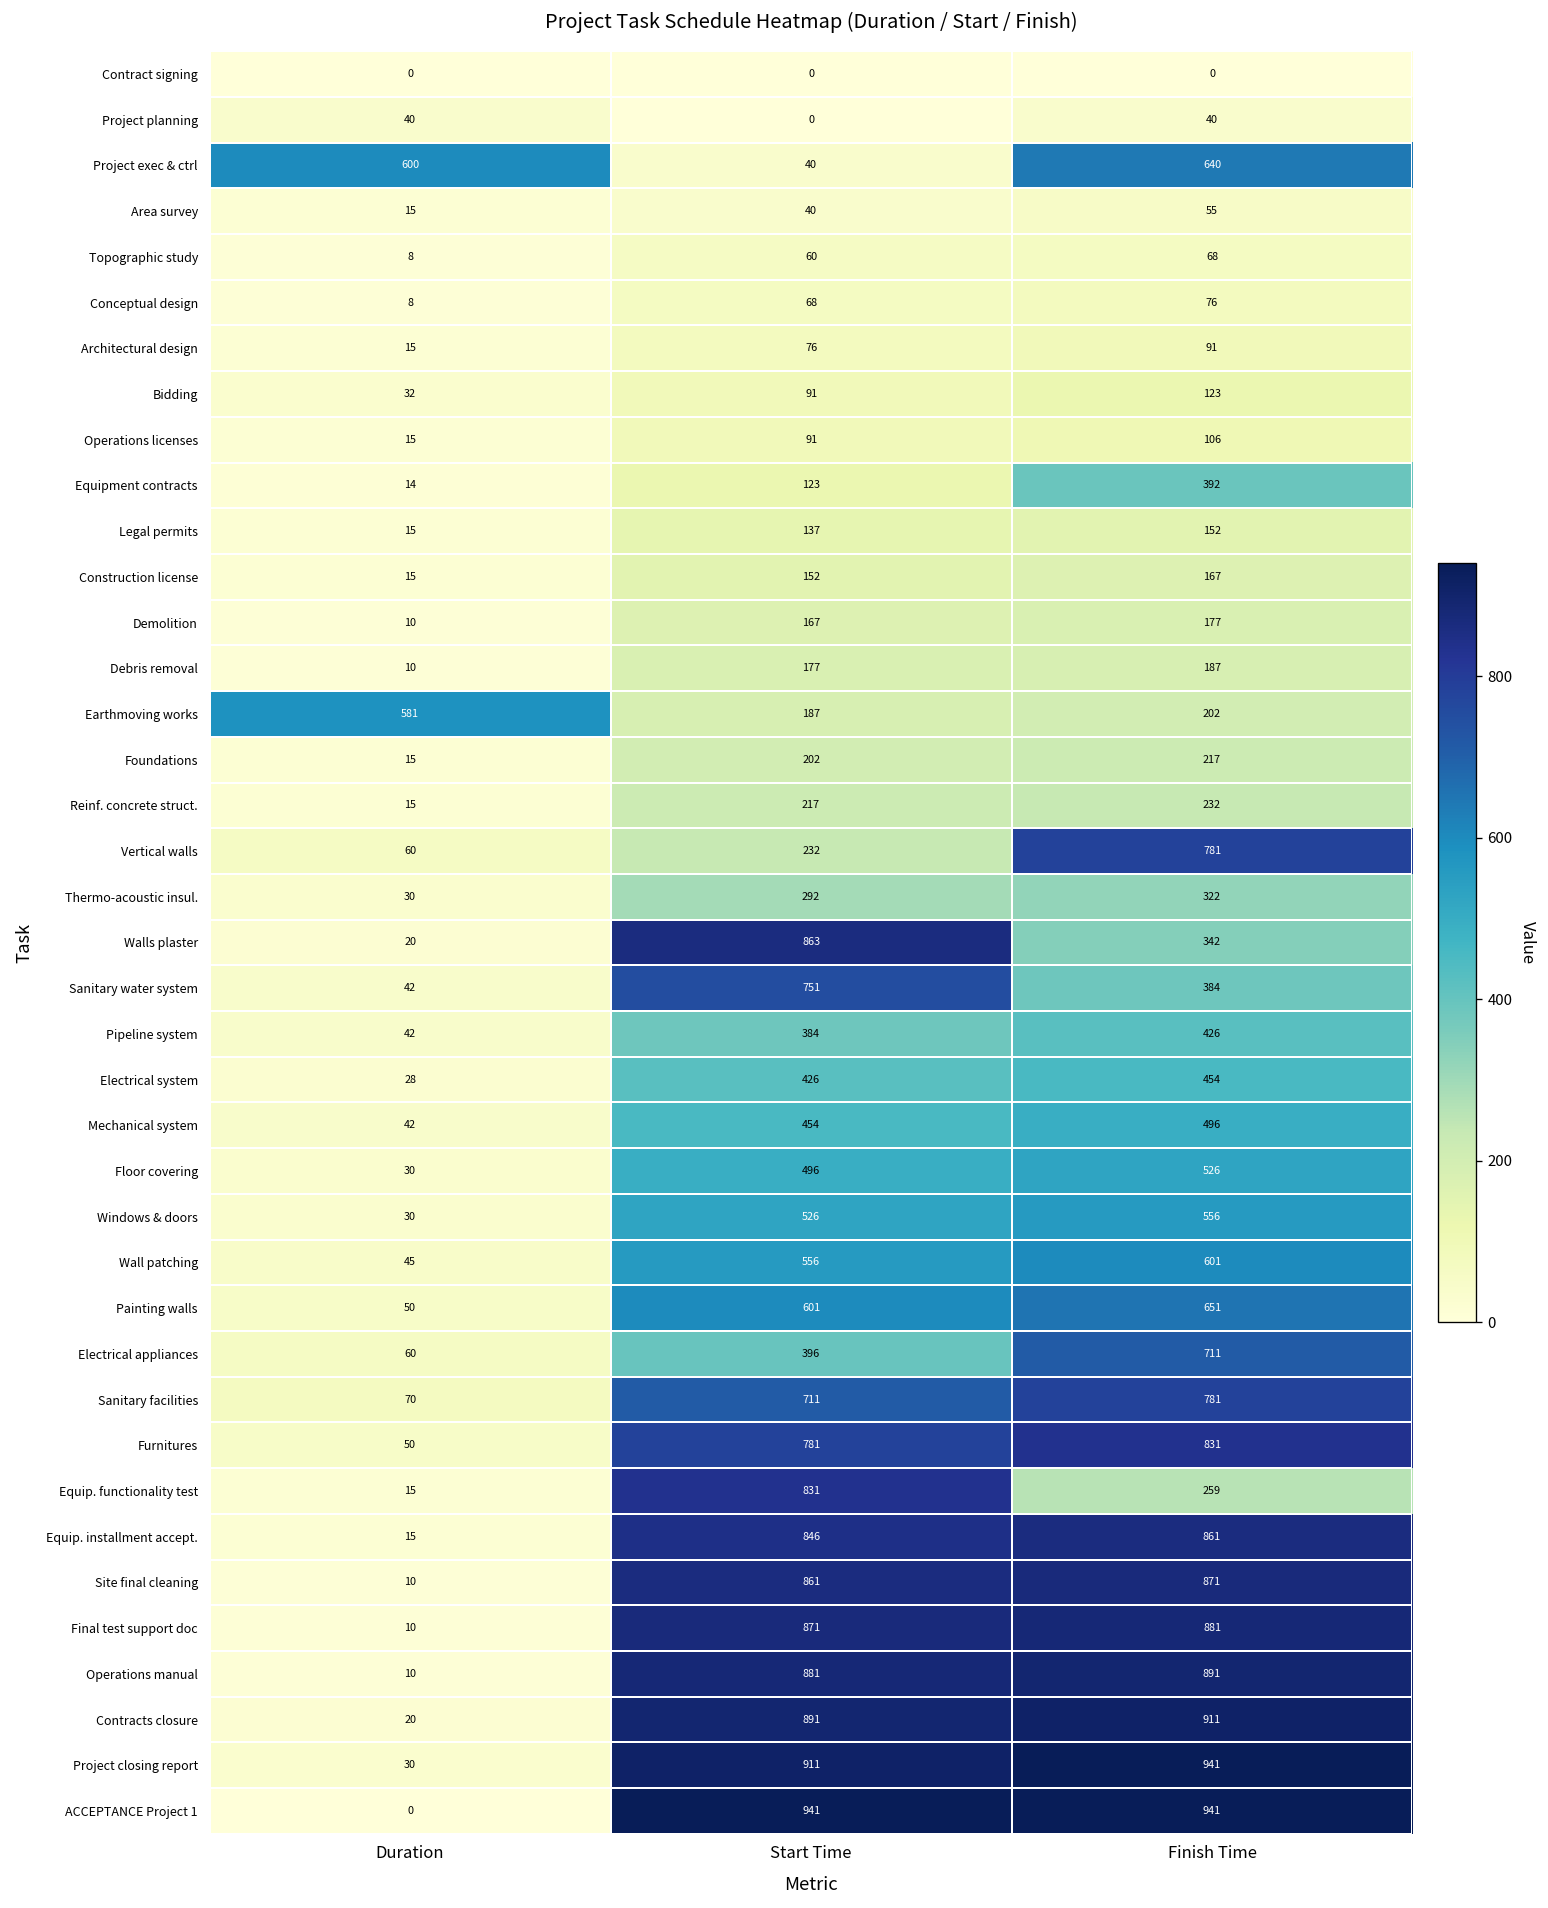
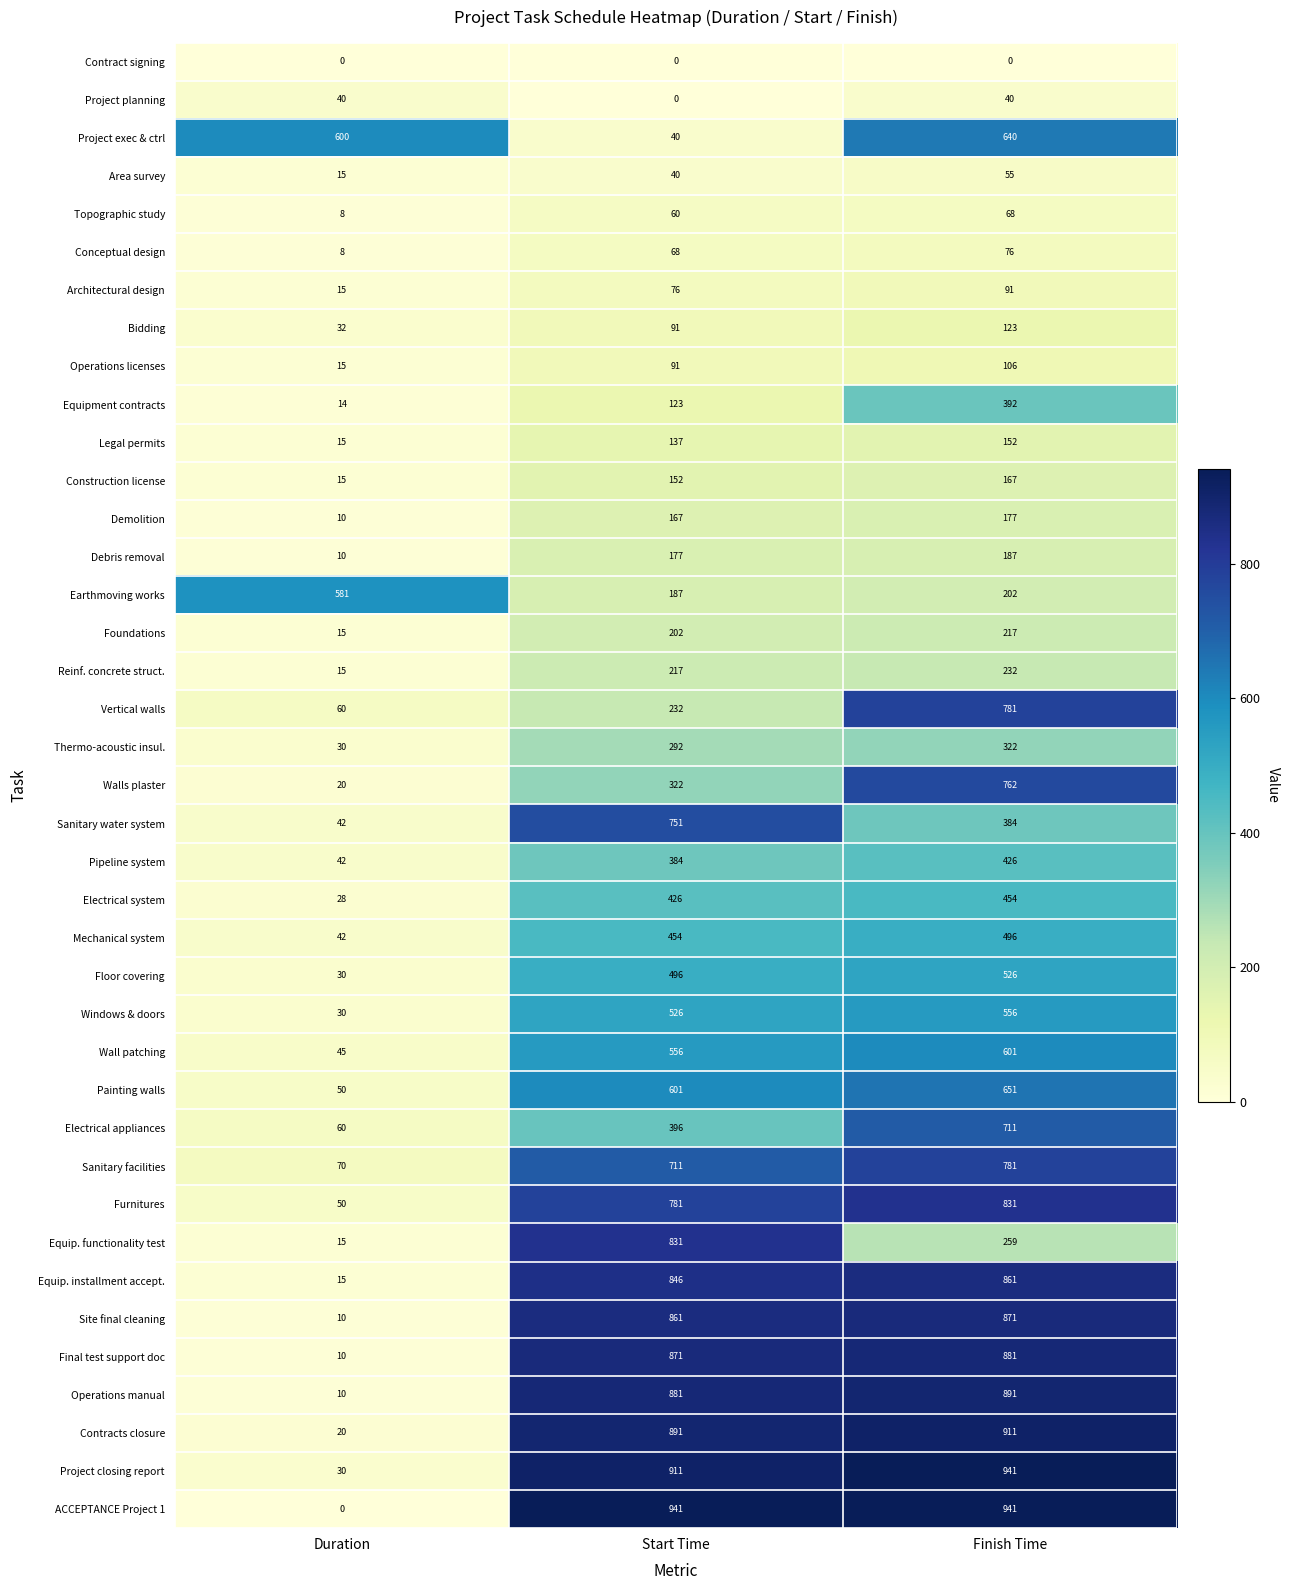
Walls plaster, Start Time: 863 -> 322
Walls plaster, Finish Time: 342 -> 762
